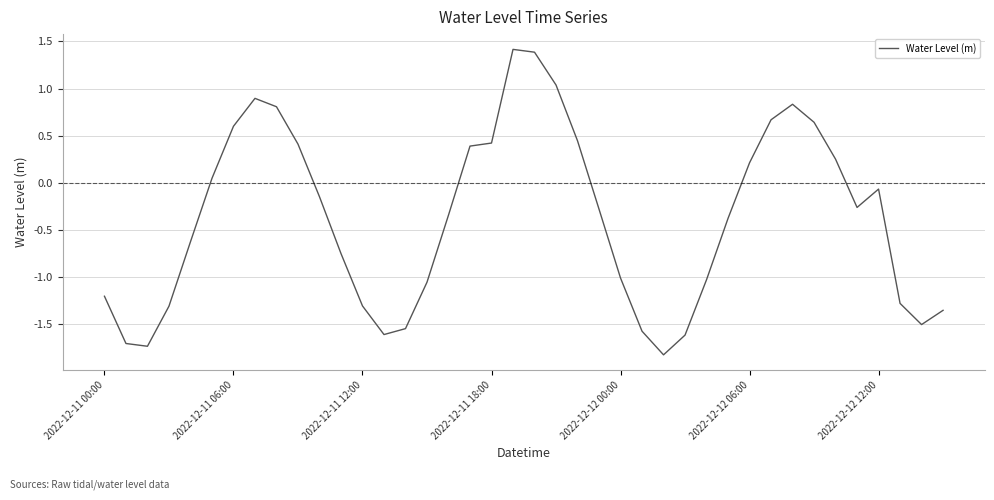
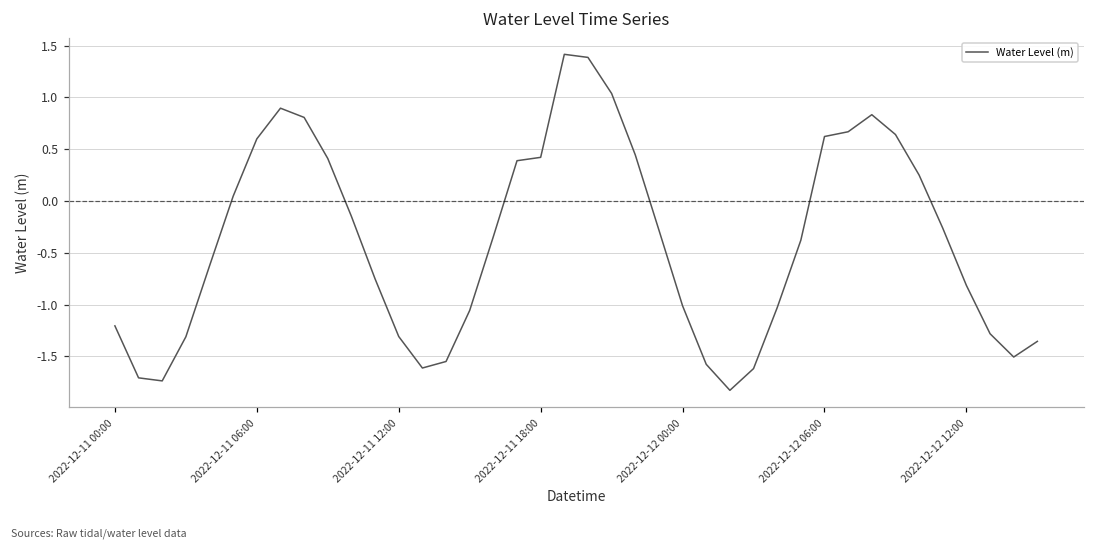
2022-12-12 06:00: 0.2 -> 0.6
2022-12-12 12:00: -0.1 -> -0.8
